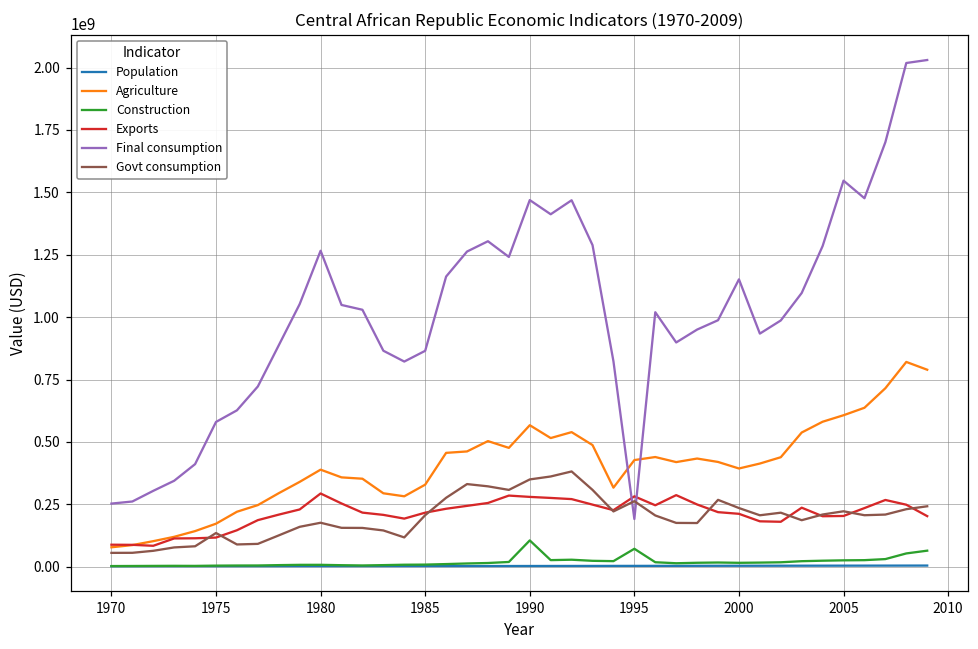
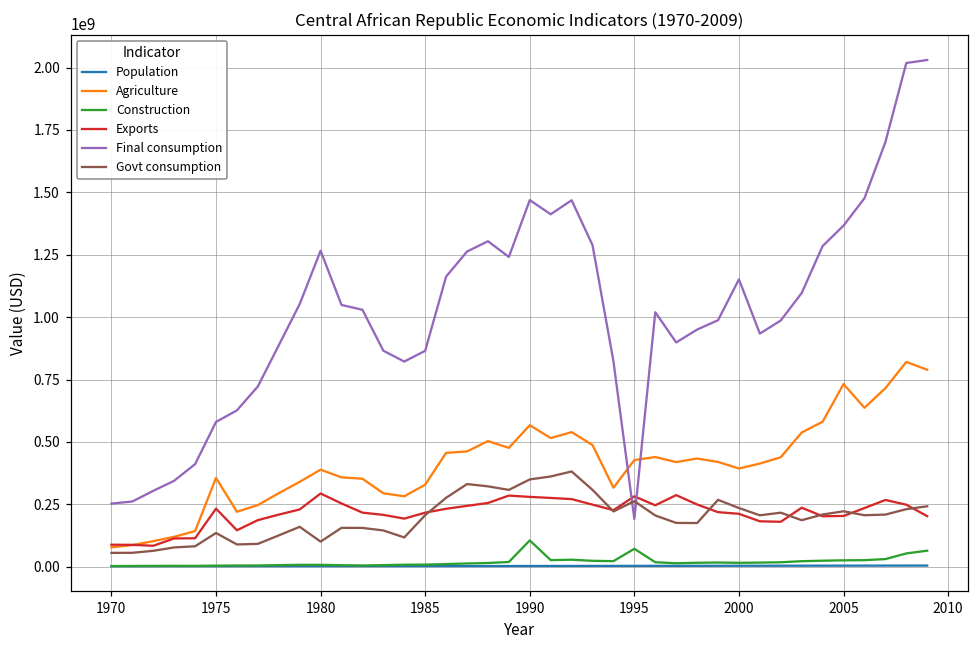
Agriculture, 1975: 170000000 -> 360000000
Exports, 1975: 120000000 -> 230000000
Govt consumption, 1980: 180000000 -> 100000000
Agriculture, 2005: 610000000 -> 730000000
Final consumption, 2005: 1550000000 -> 1370000000
